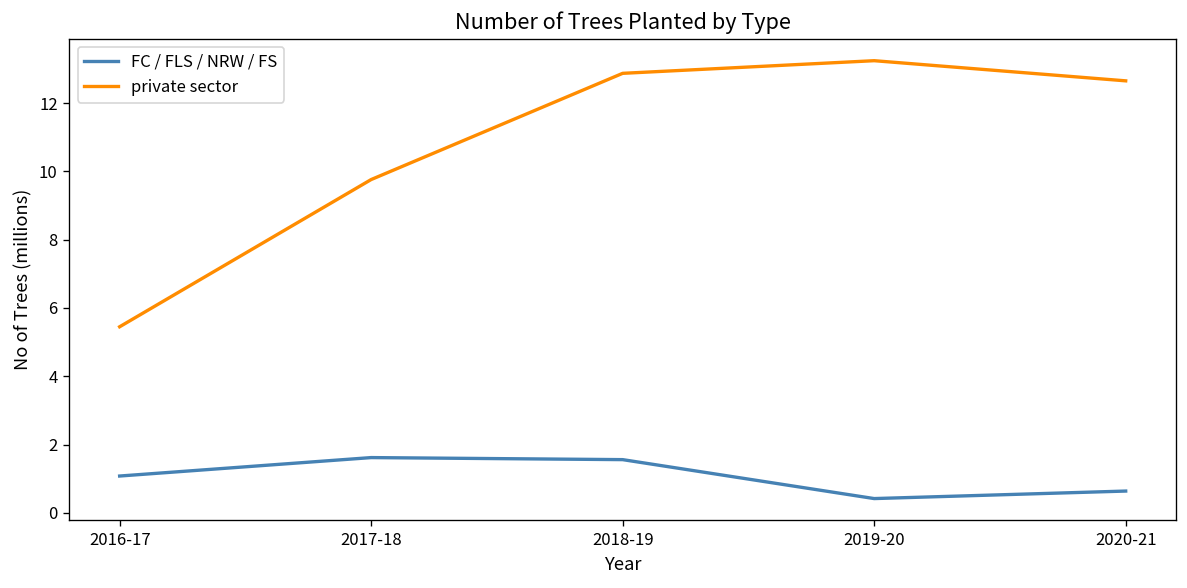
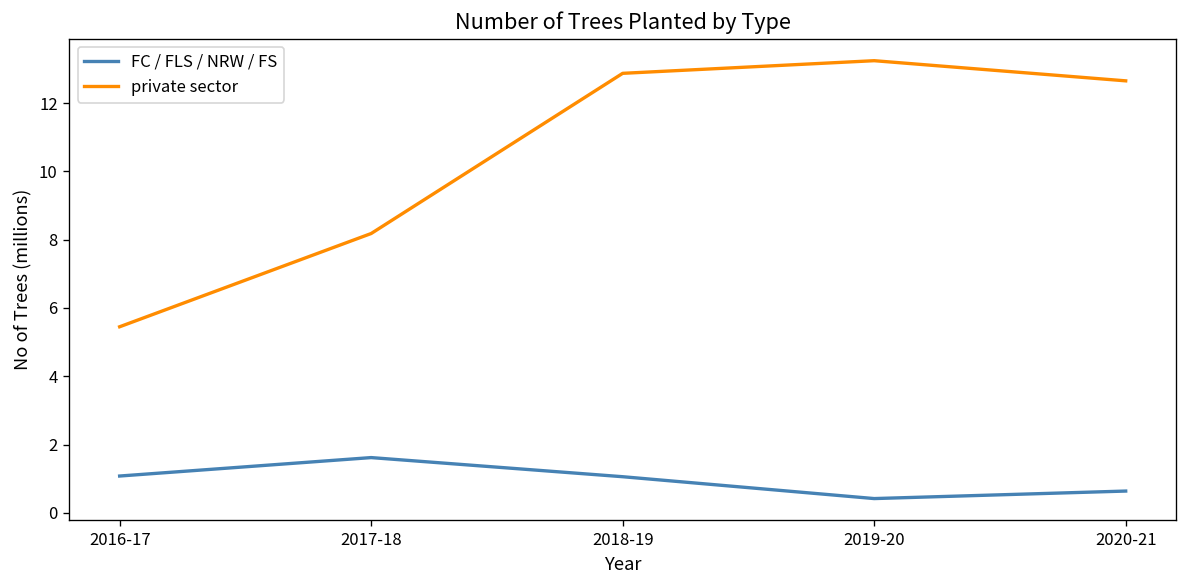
private sector, 2017-18: 9.8 -> 8.2
FC / FLS / NRW / FS, 2018-19: 1.6 -> 1.1
